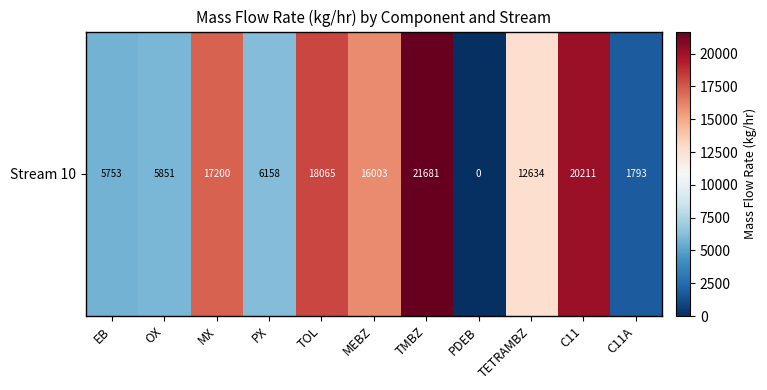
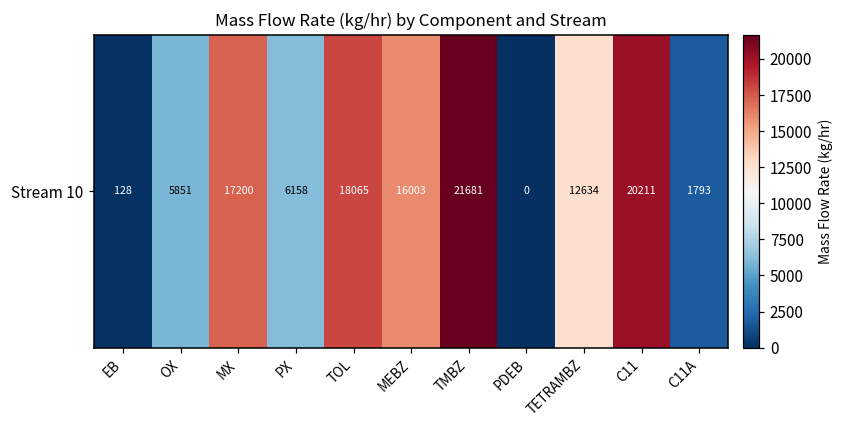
Stream 10, EB: 5753 -> 128
